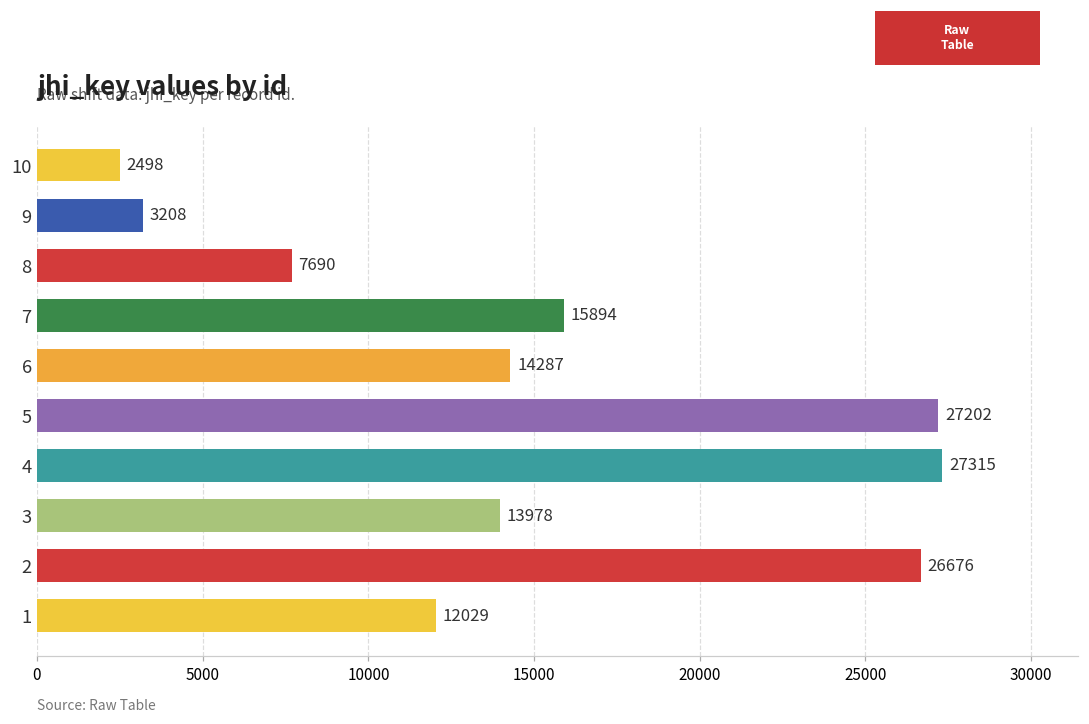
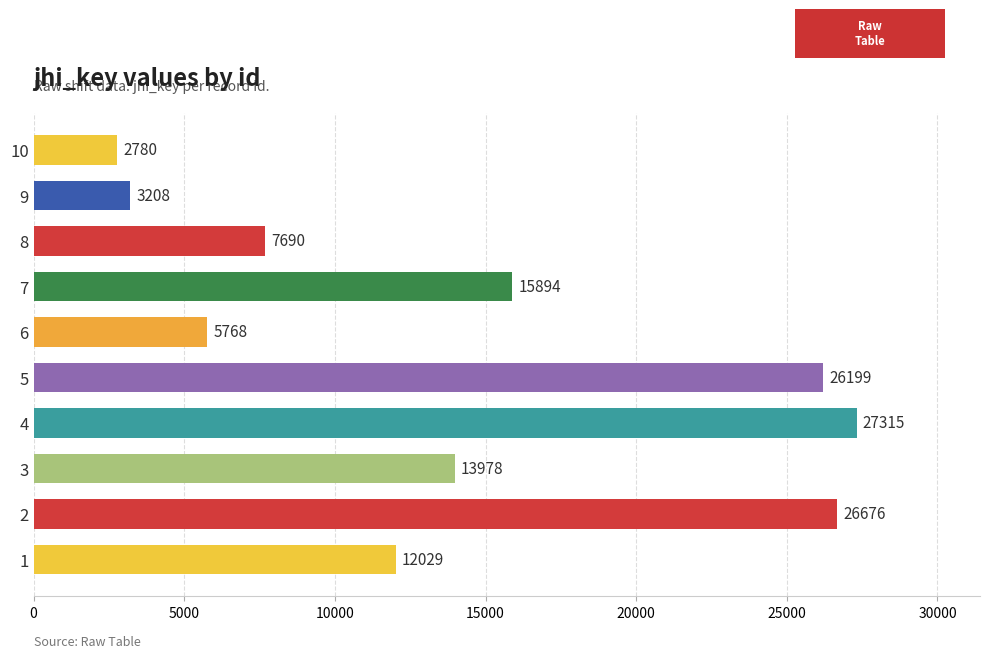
10: 2498 -> 2780
6: 14287 -> 5768
5: 27202 -> 26199
